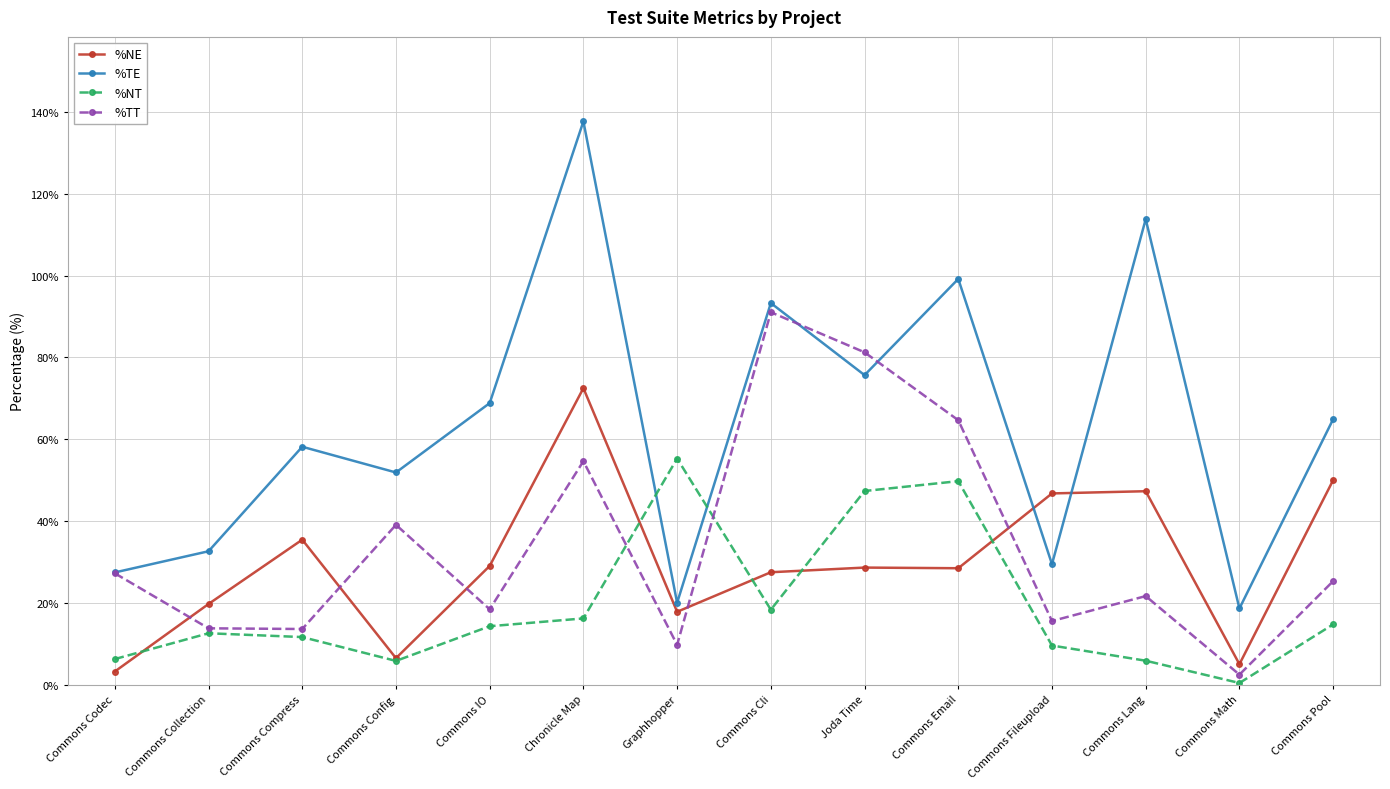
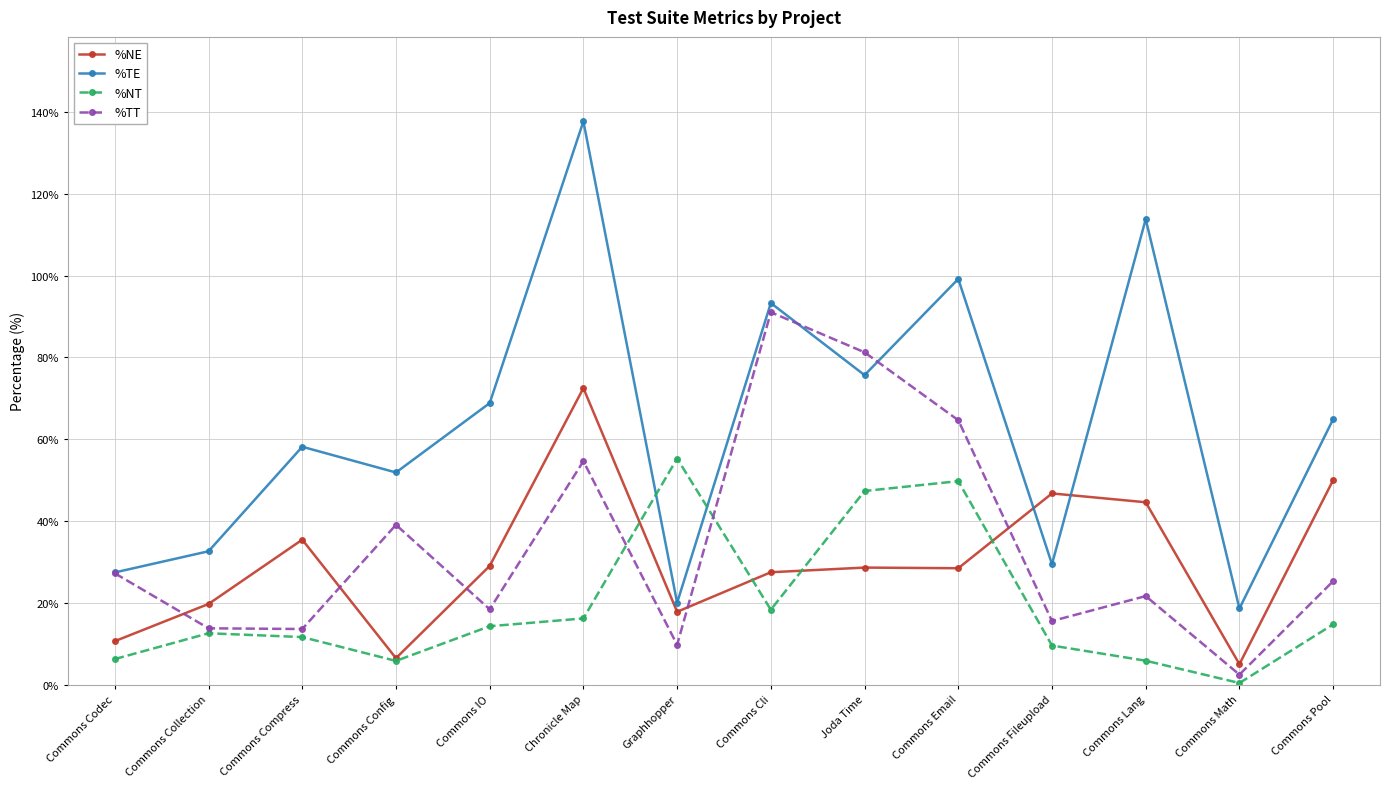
%NE, Commons Codec: 3% -> 11%
%NE, Commons Lang: 47% -> 45%
